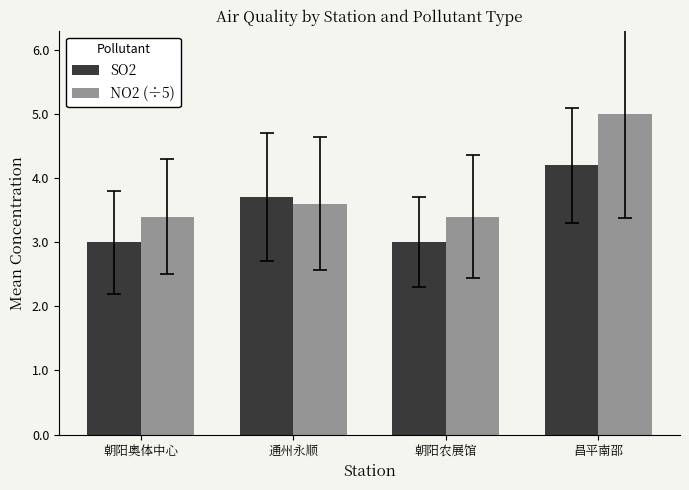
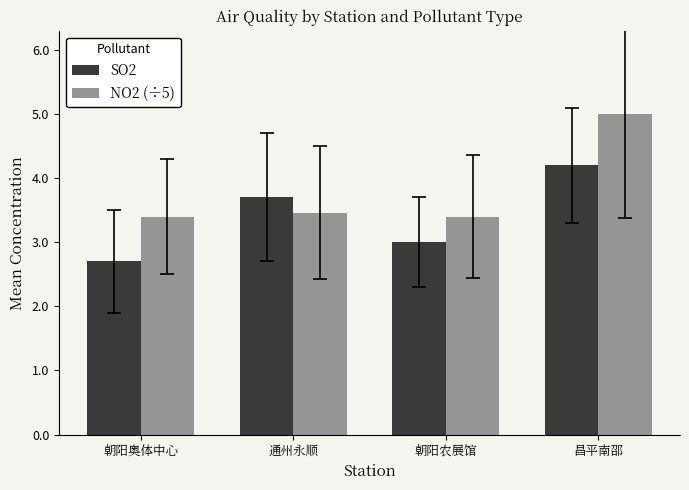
SO2, 朝阳奥体中心: 3.0 -> 2.7
NO2 (÷5), 通州永顺: 3.6 -> 3.5
